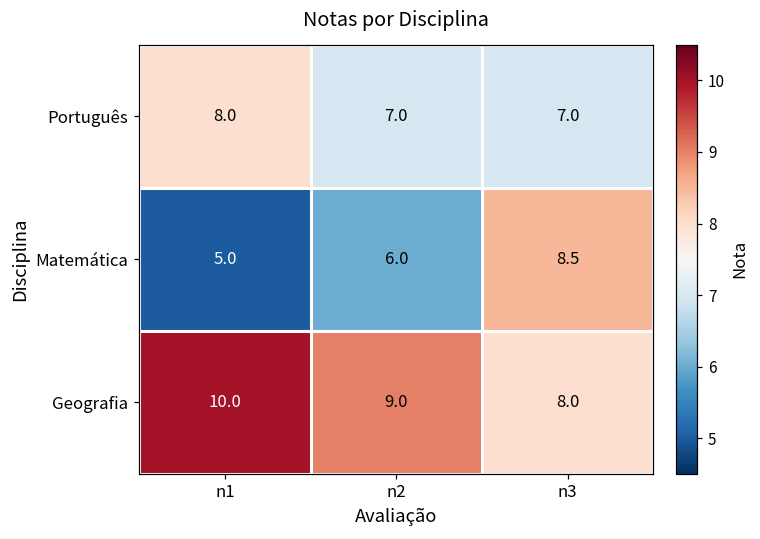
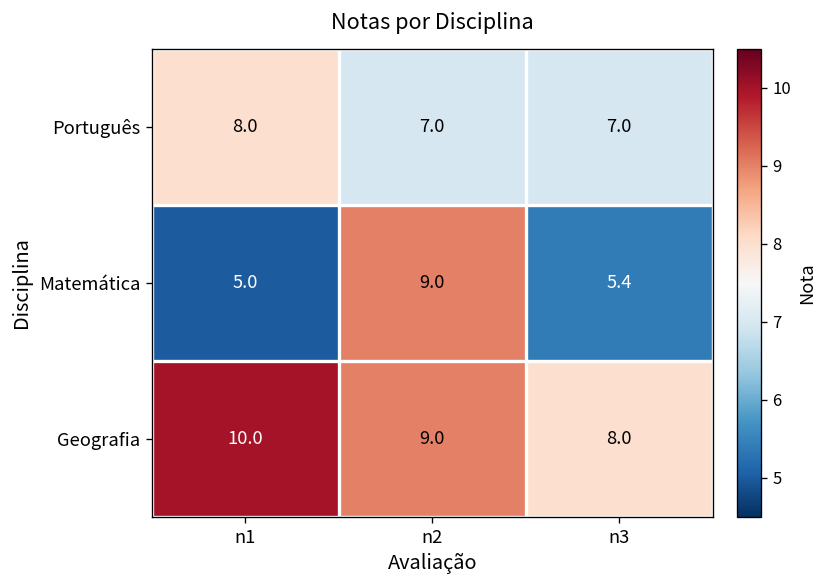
Matemática, n2: 6.0 -> 9.0
Matemática, n3: 8.5 -> 5.4
